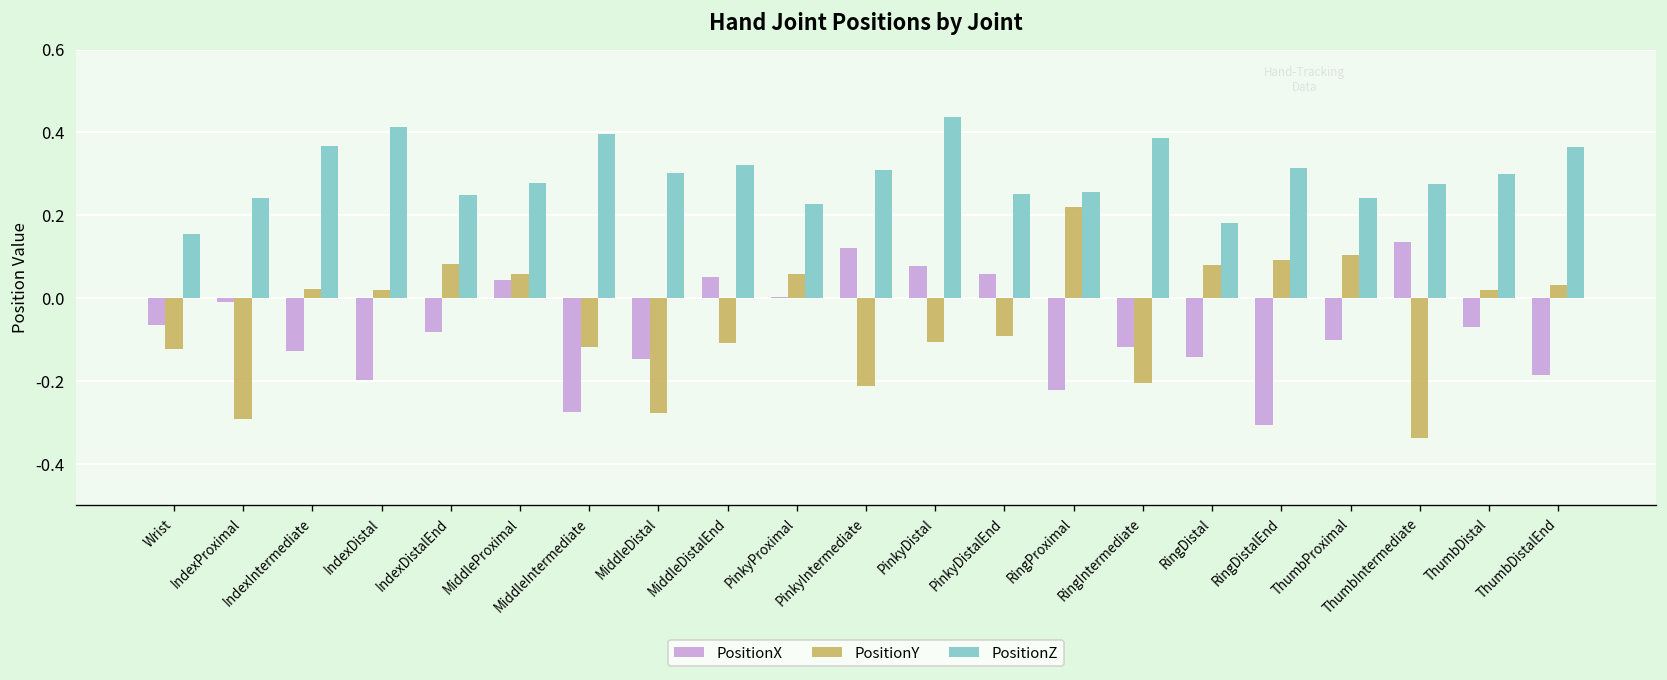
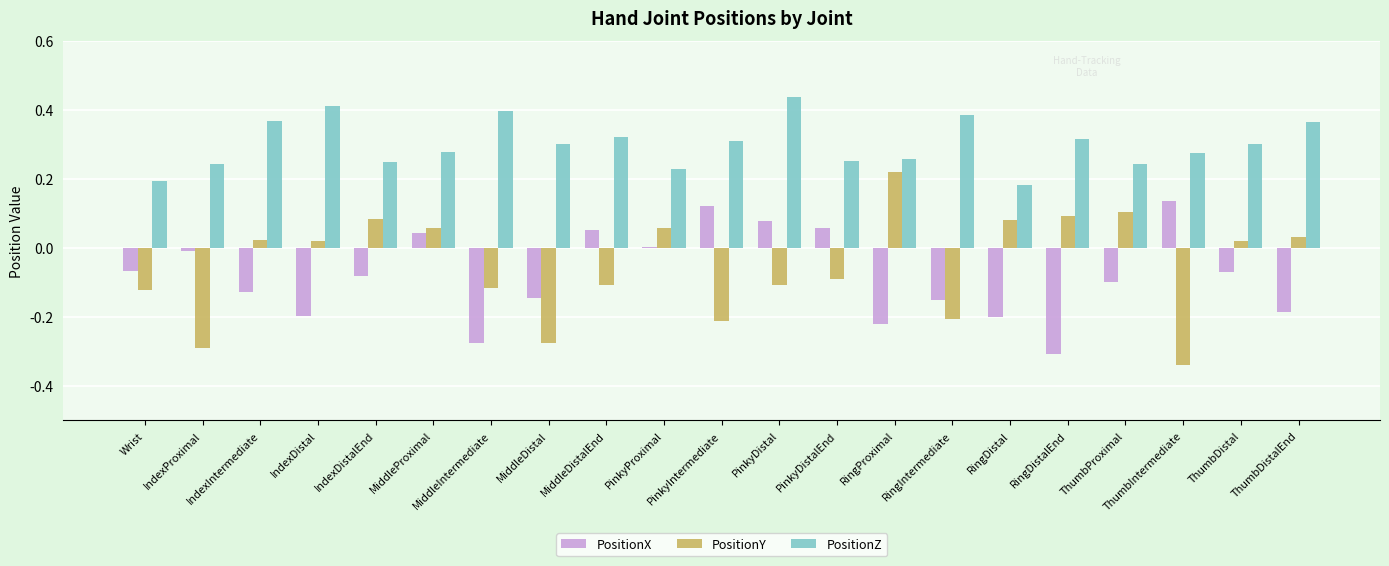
PositionZ, Wrist: 0.15 -> 0.19
PositionX, RingIntermediate: -0.12 -> -0.15
PositionX, RingDistal: -0.14 -> -0.20
